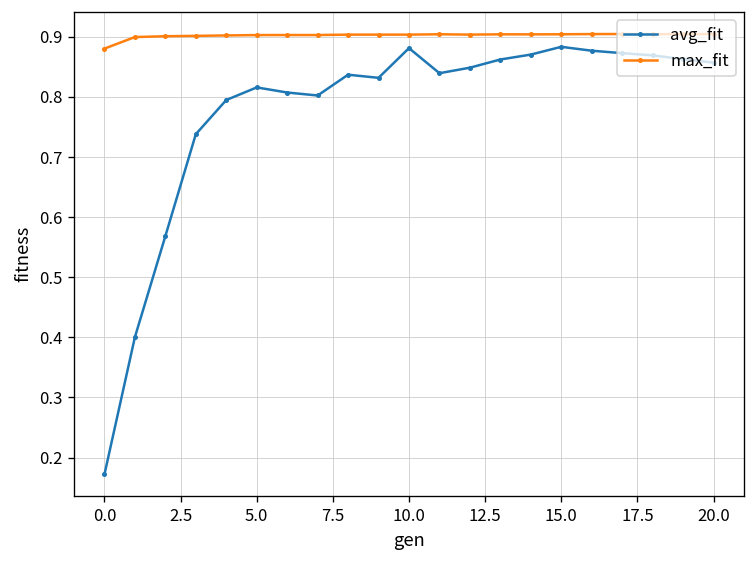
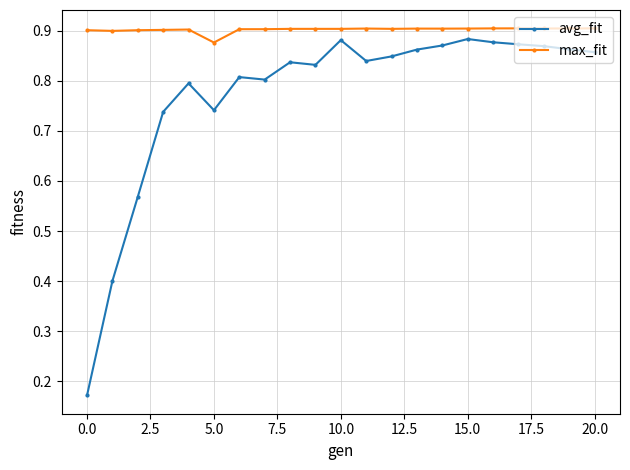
max_fit, 0.0: 0.88 -> 0.90
avg_fit, 5.0: 0.82 -> 0.74
max_fit, 5.0: 0.90 -> 0.88
